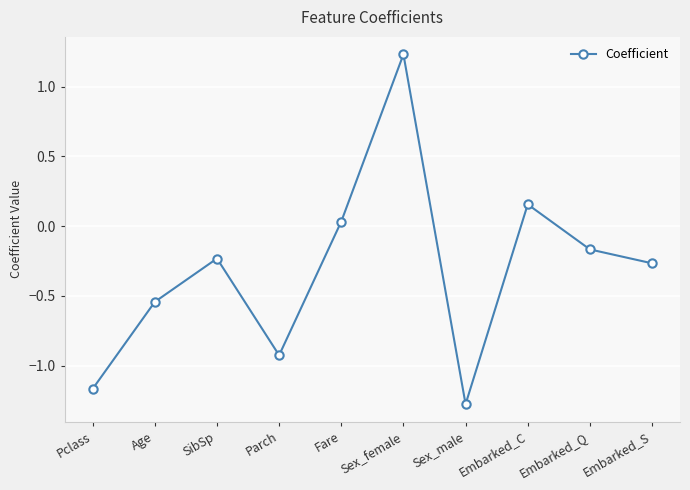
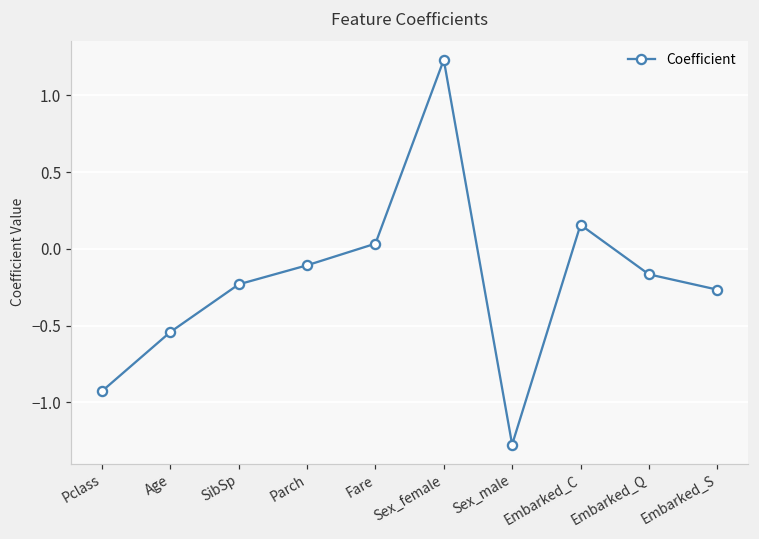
Pclass: -1.17 -> -0.93
Parch: -0.93 -> -0.11
